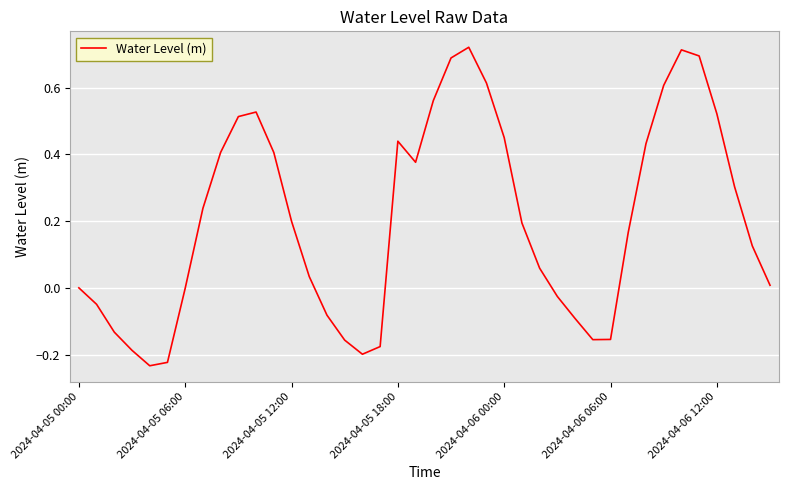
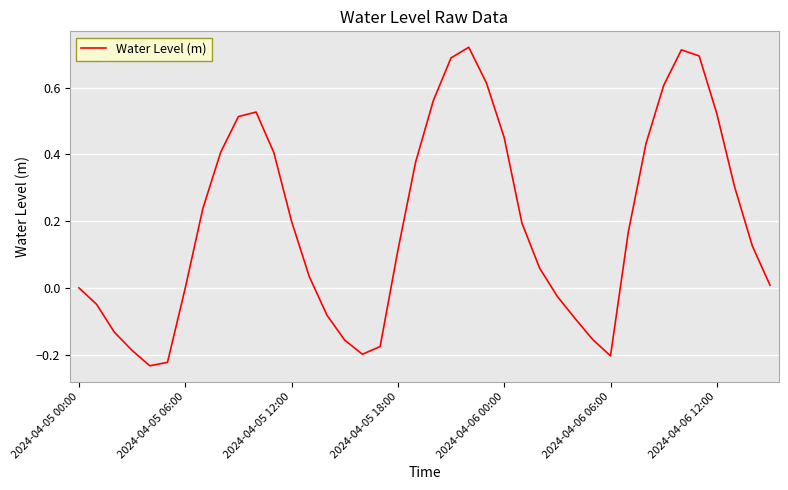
2024-04-05 18:00: 0.44 -> 0.11
2024-04-06 06:00: -0.15 -> -0.20
